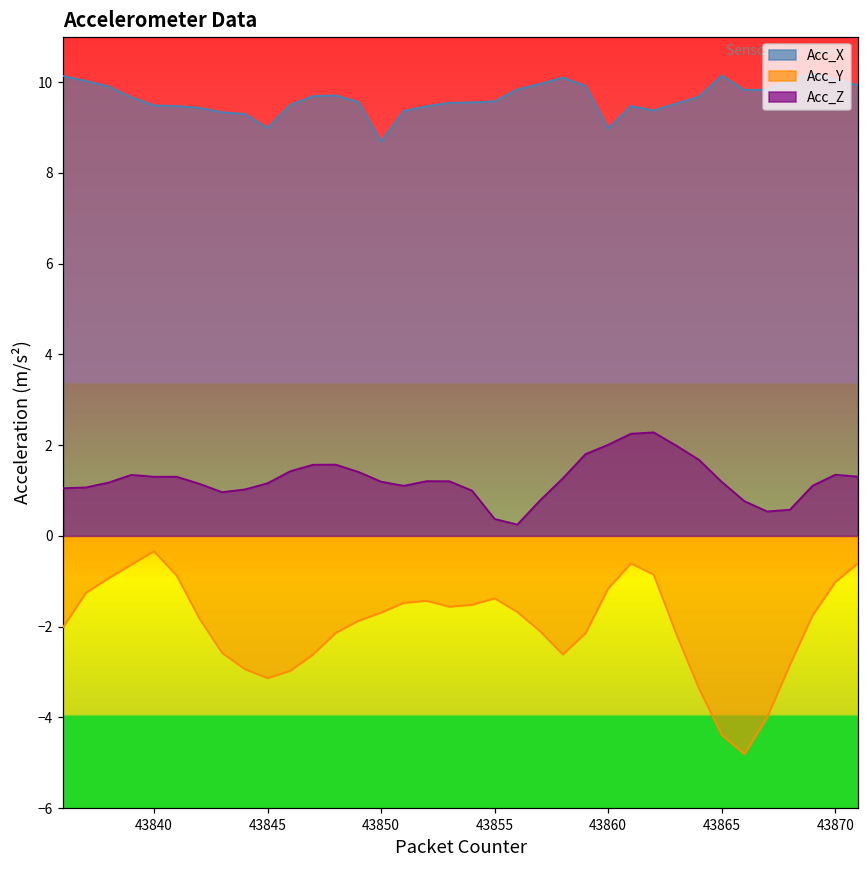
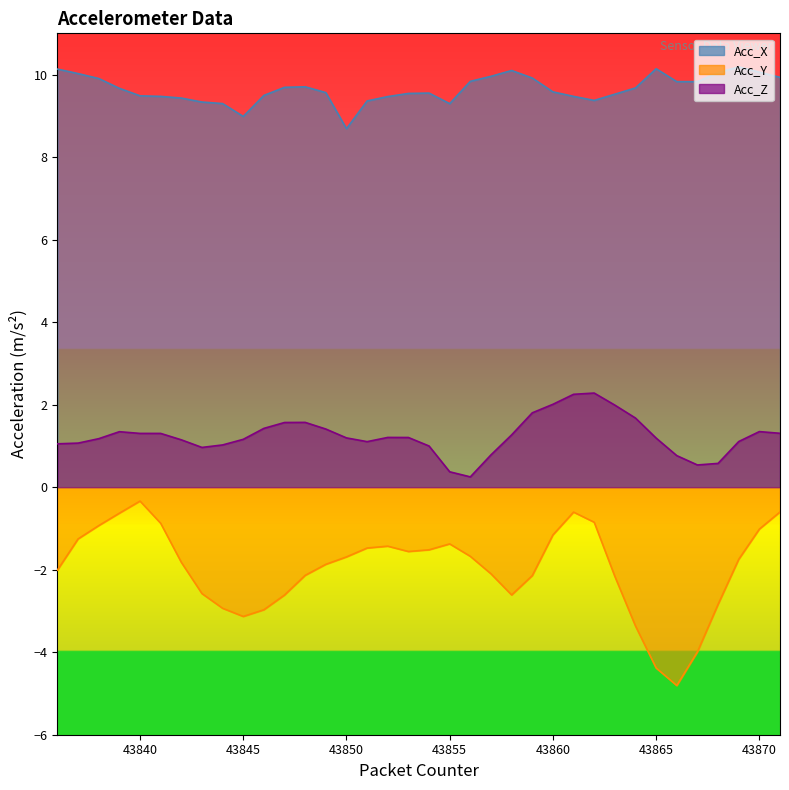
Acc_X, 43855: 9.6 -> 9.3
Acc_X, 43860: 9.0 -> 9.6
